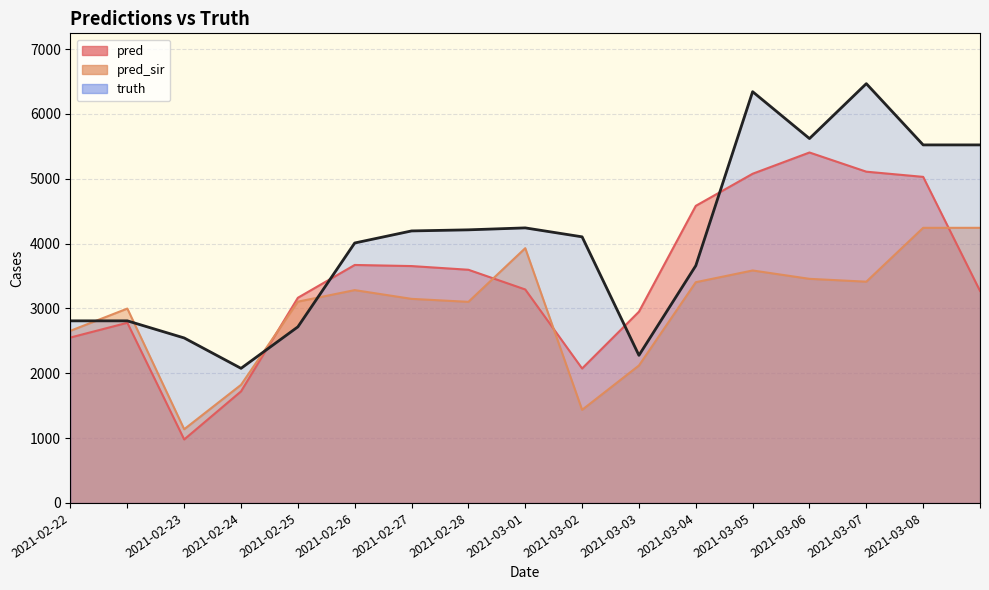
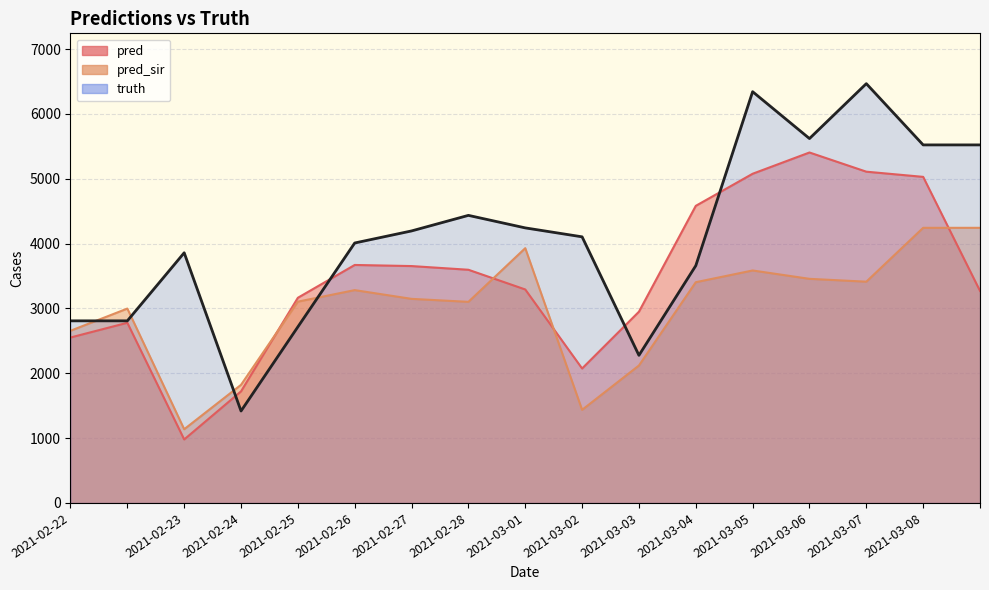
truth, 2021-02-23: 2500 -> 3900
truth, 2021-02-24: 2100 -> 1400
truth, 2021-02-28: 4200 -> 4400
